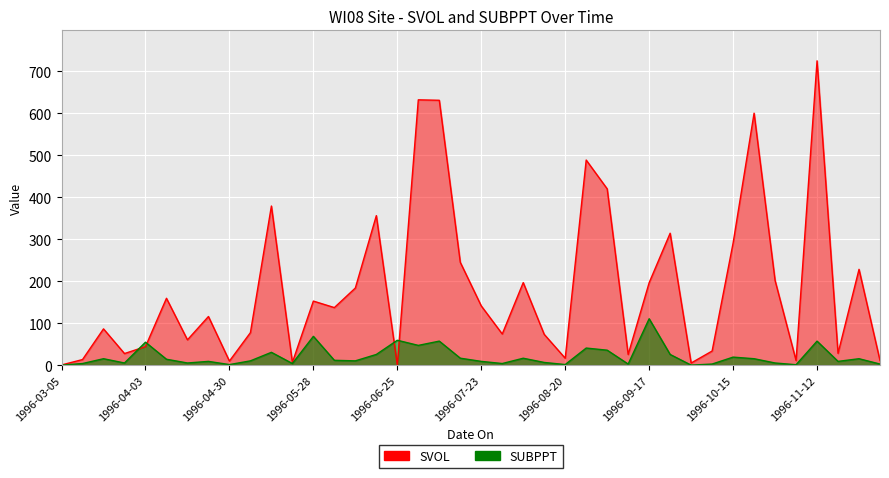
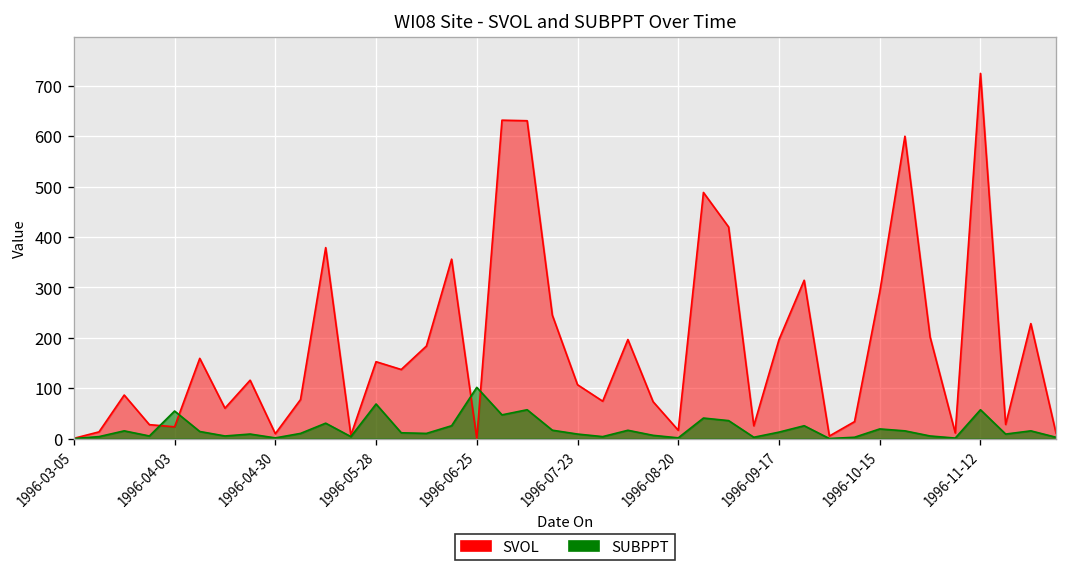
SVOL, 1996-04-03: 40 -> 20
SUBPPT, 1996-06-25: 60 -> 100
SVOL, 1996-07-23: 140 -> 110
SUBPPT, 1996-09-17: 110 -> 10
